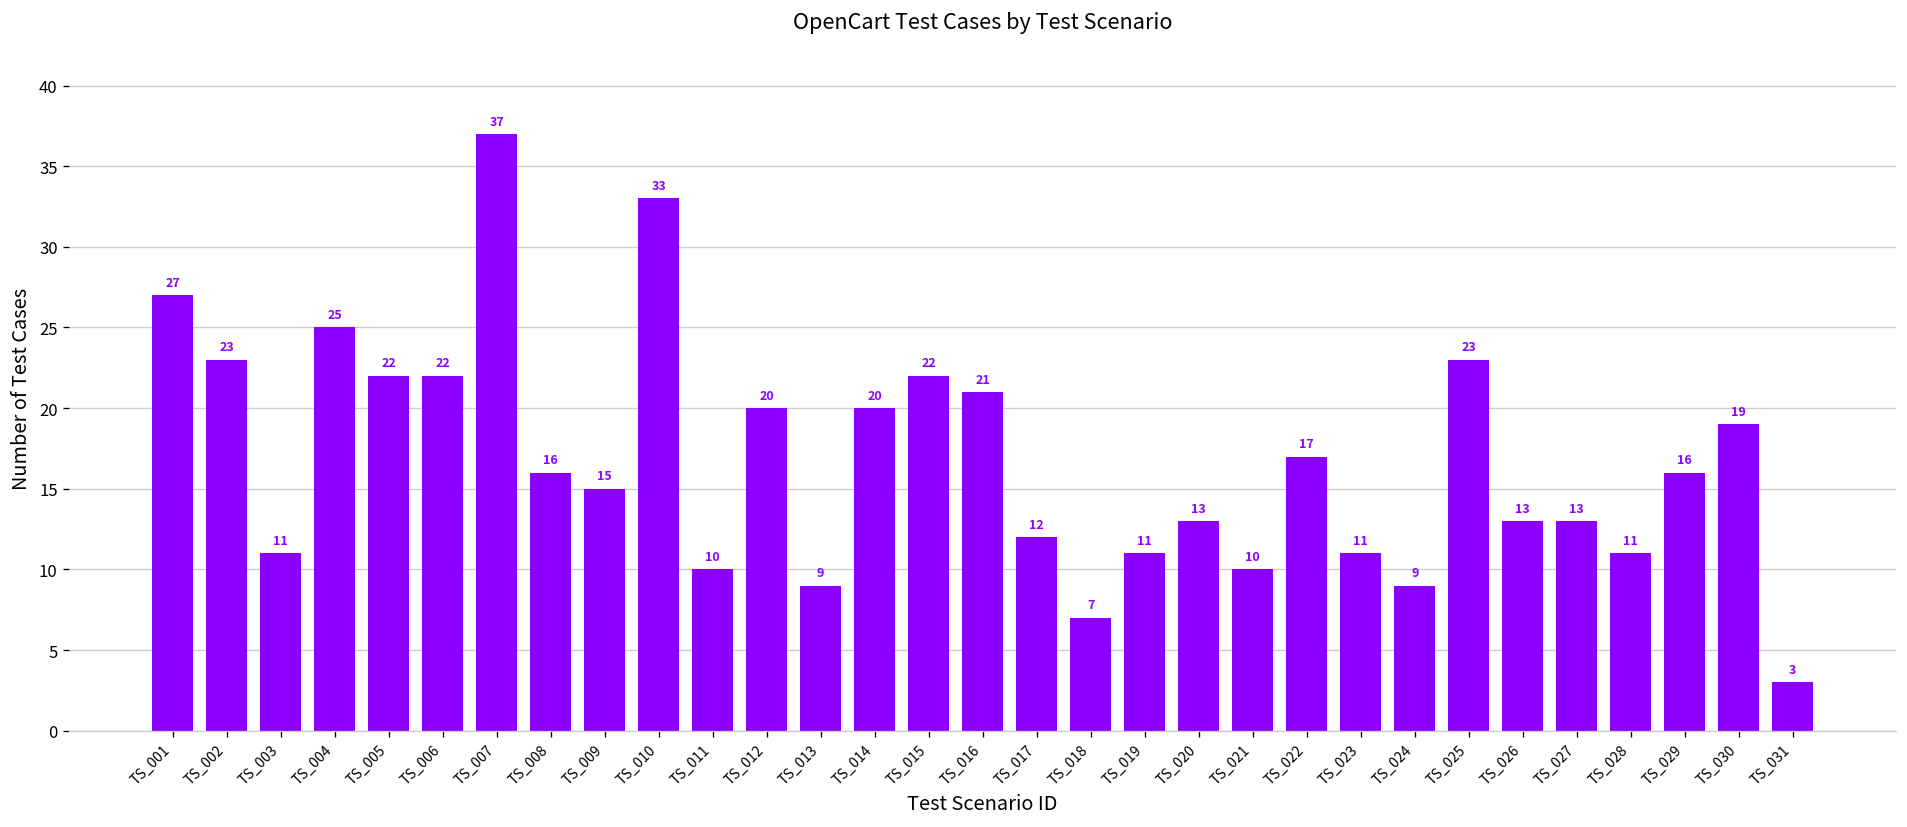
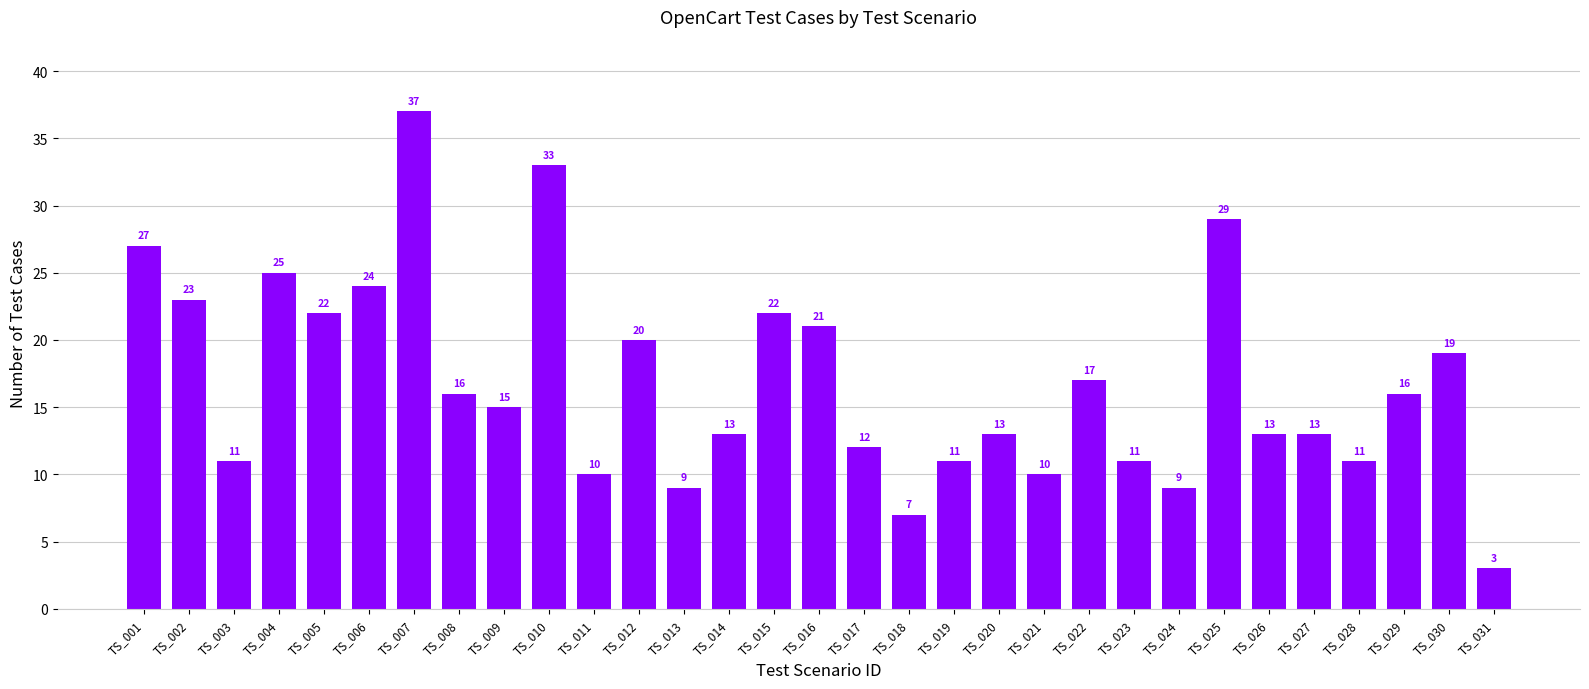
TS_006: 22 -> 24
TS_014: 20 -> 13
TS_025: 23 -> 29
